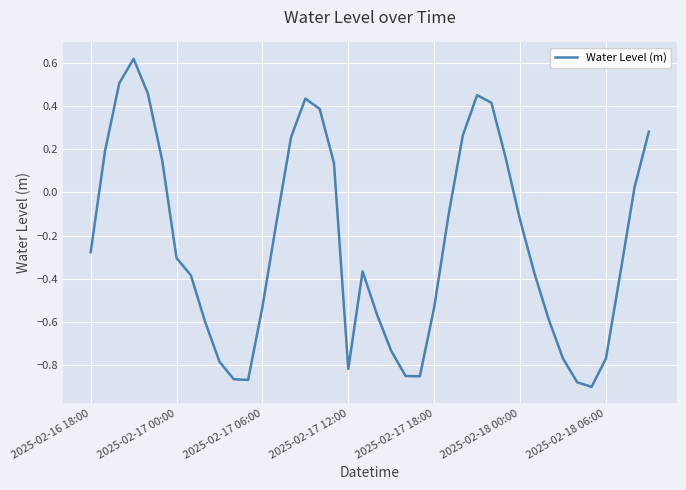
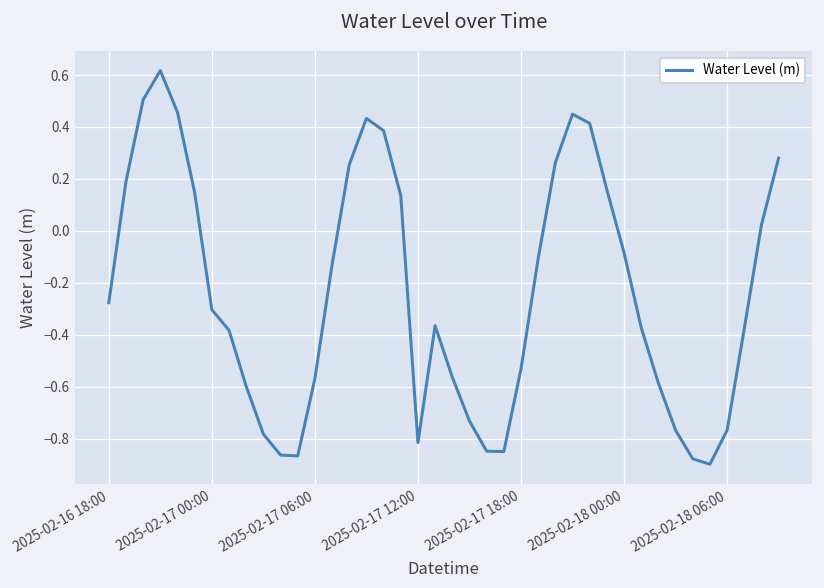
2025-02-17 06:00: -0.53 -> -0.57
2025-02-18 00:00: -0.13 -> -0.08
